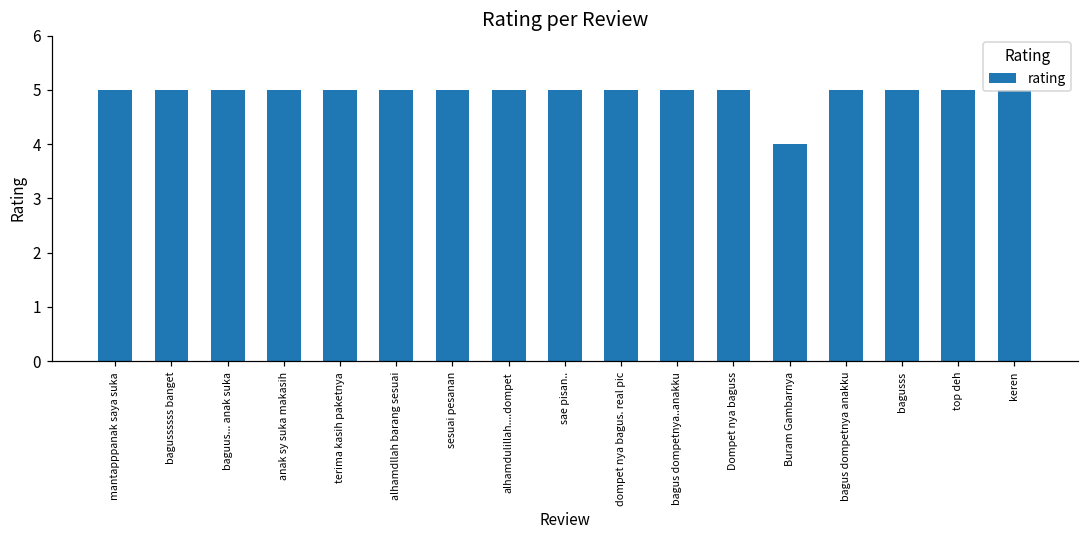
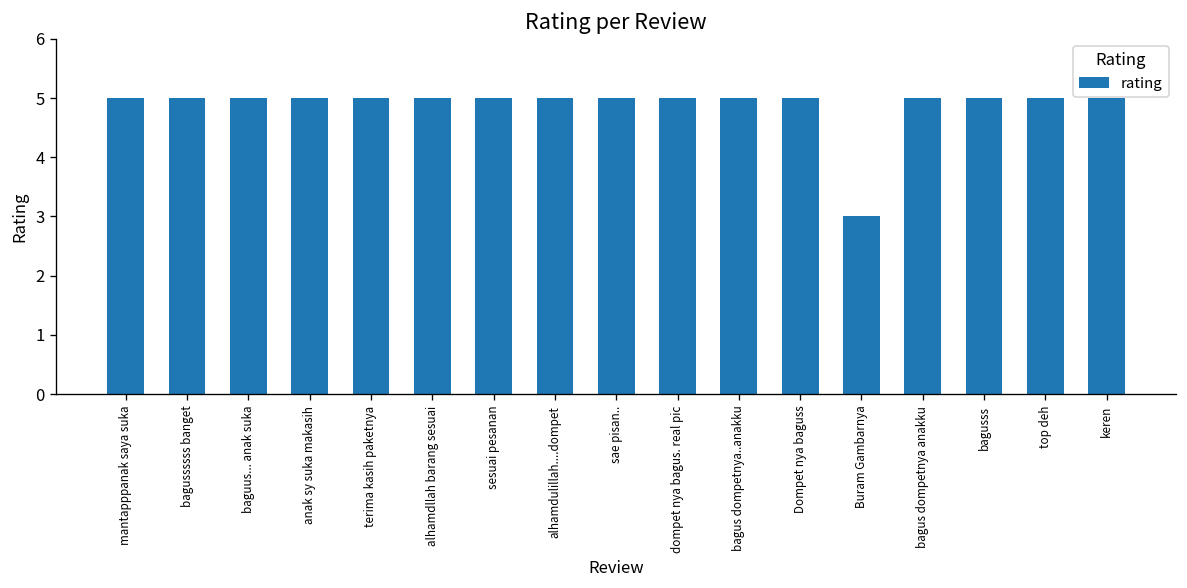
Buram Gambarnya: 4 -> 3
